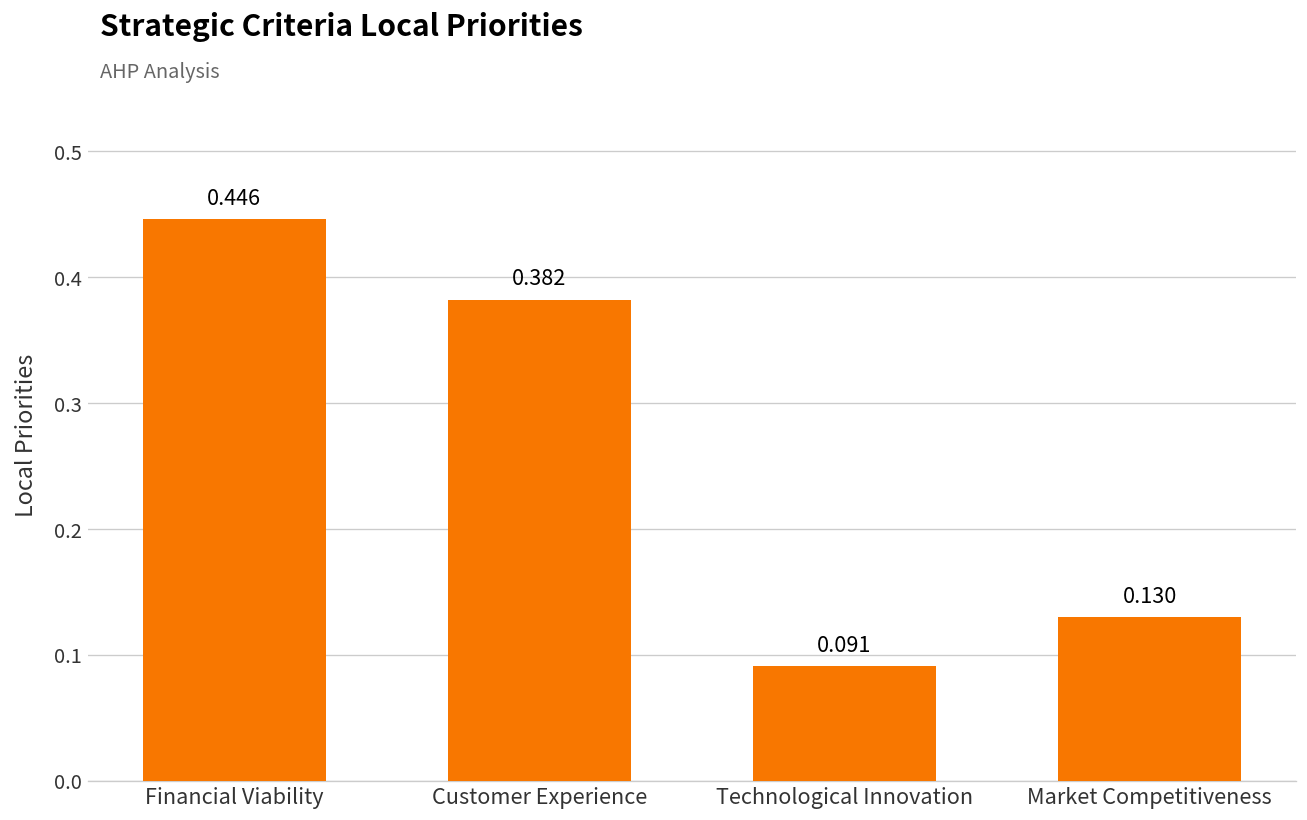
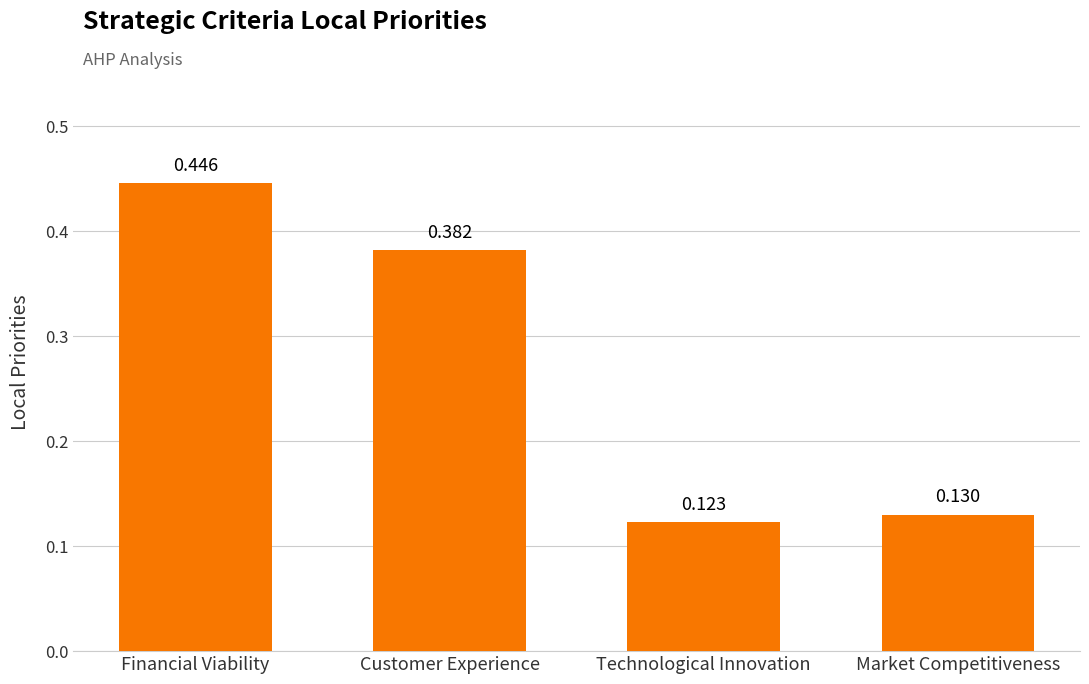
Technological Innovation: 0.091 -> 0.123
